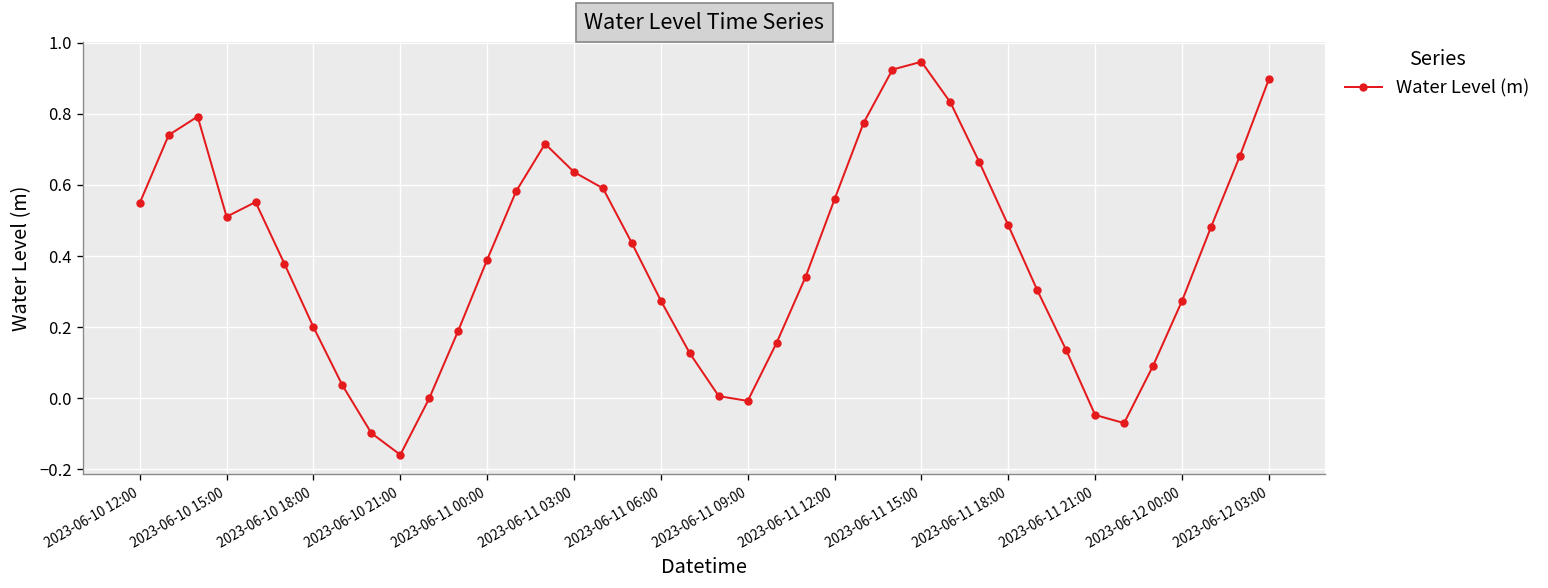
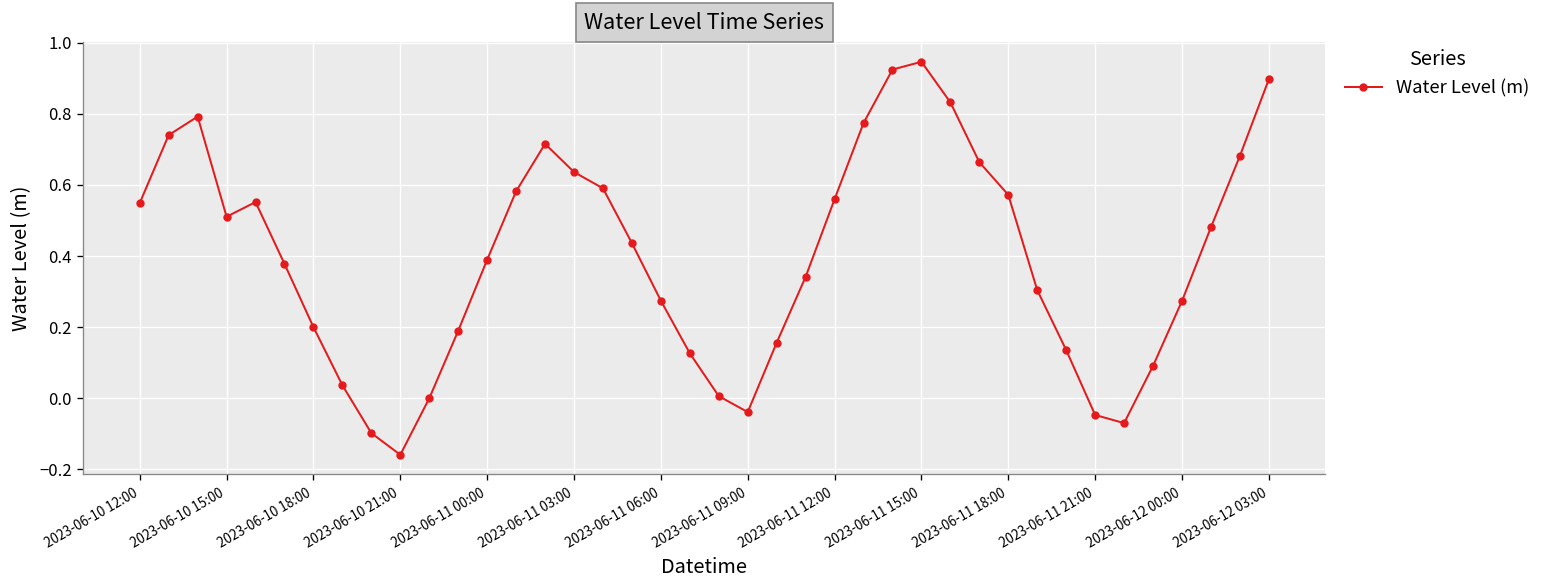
2023-06-11 09:00: -0.01 -> -0.04
2023-06-11 18:00: 0.49 -> 0.57
